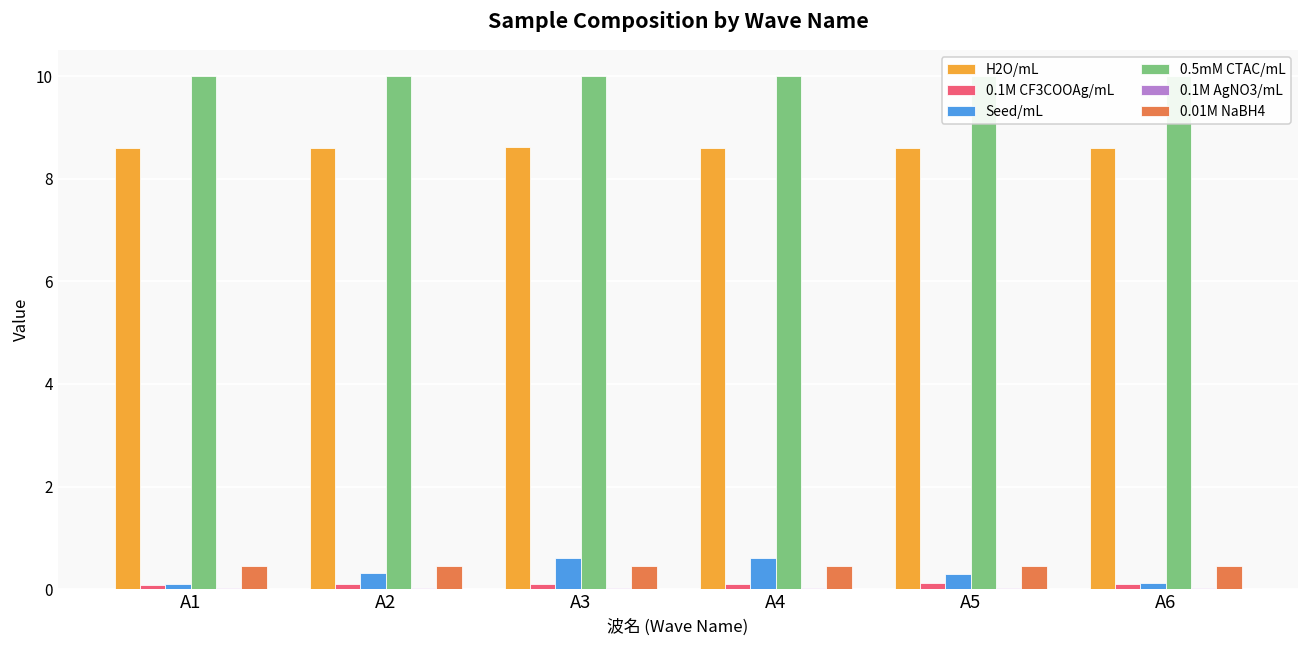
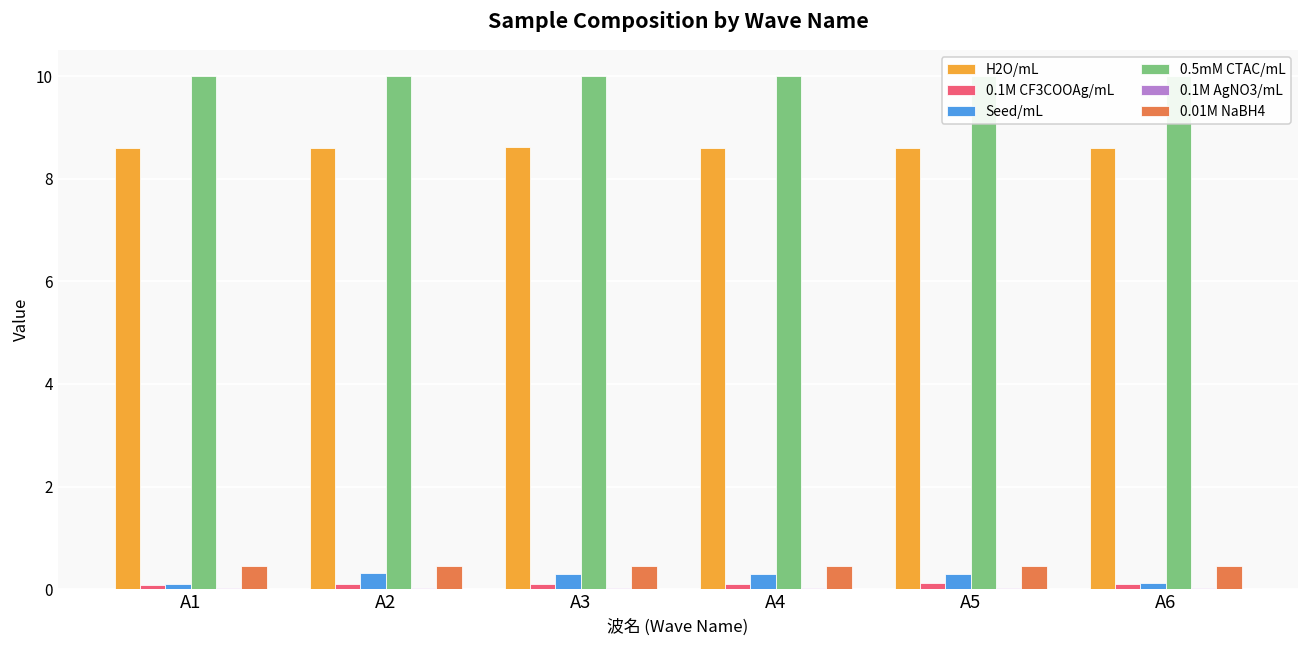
Seed/mL, A3: 0.6 -> 0.3
Seed/mL, A4: 0.6 -> 0.3
